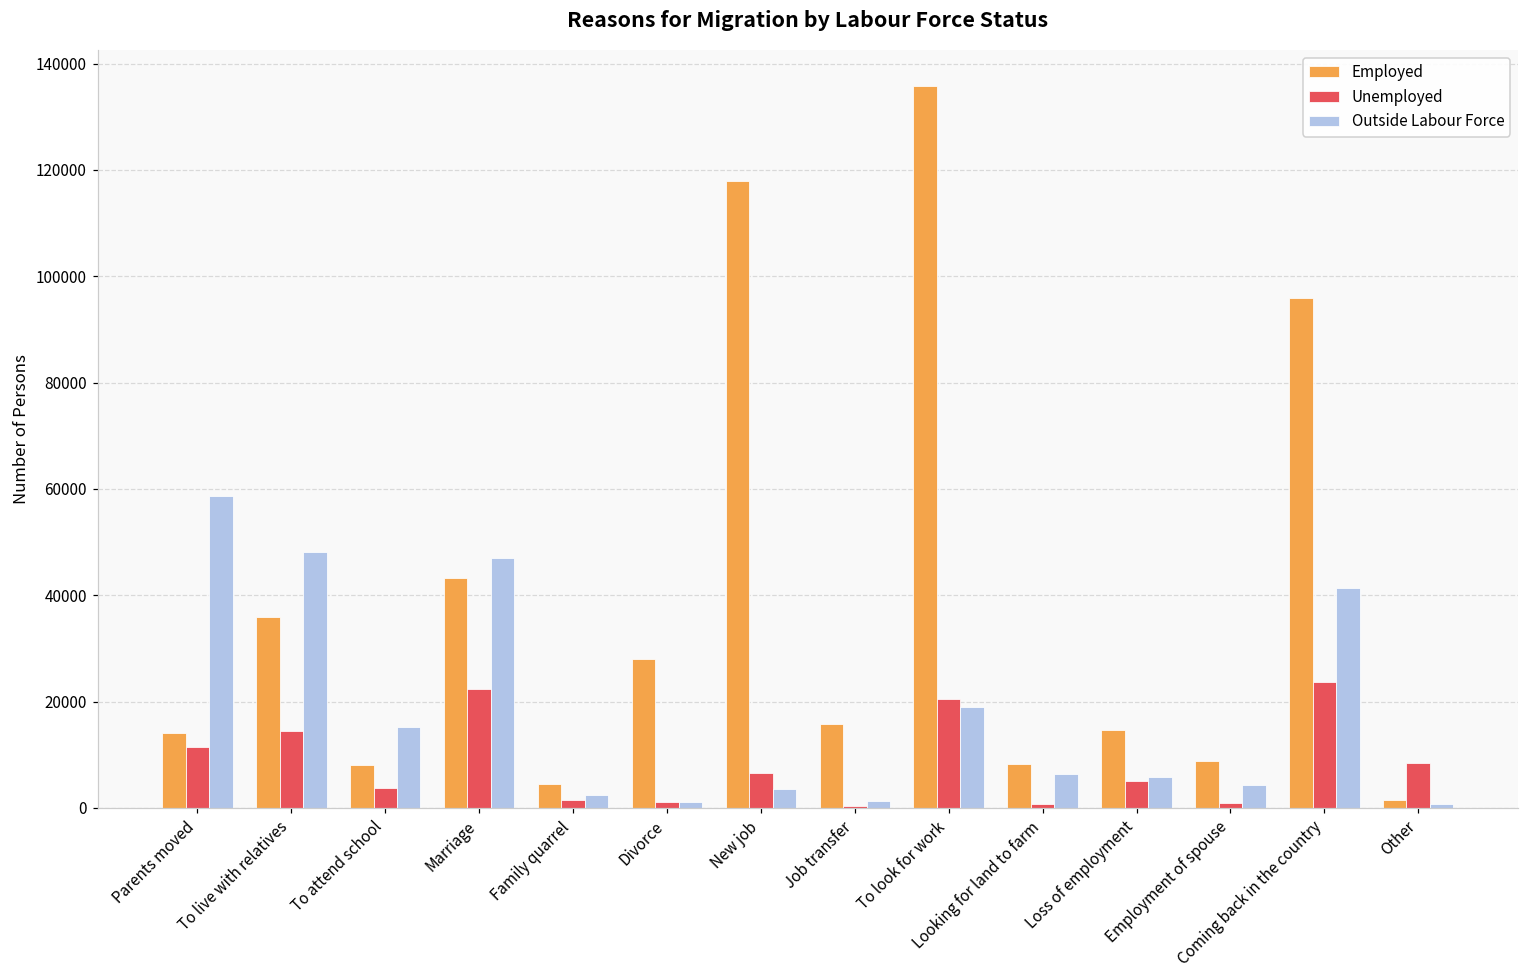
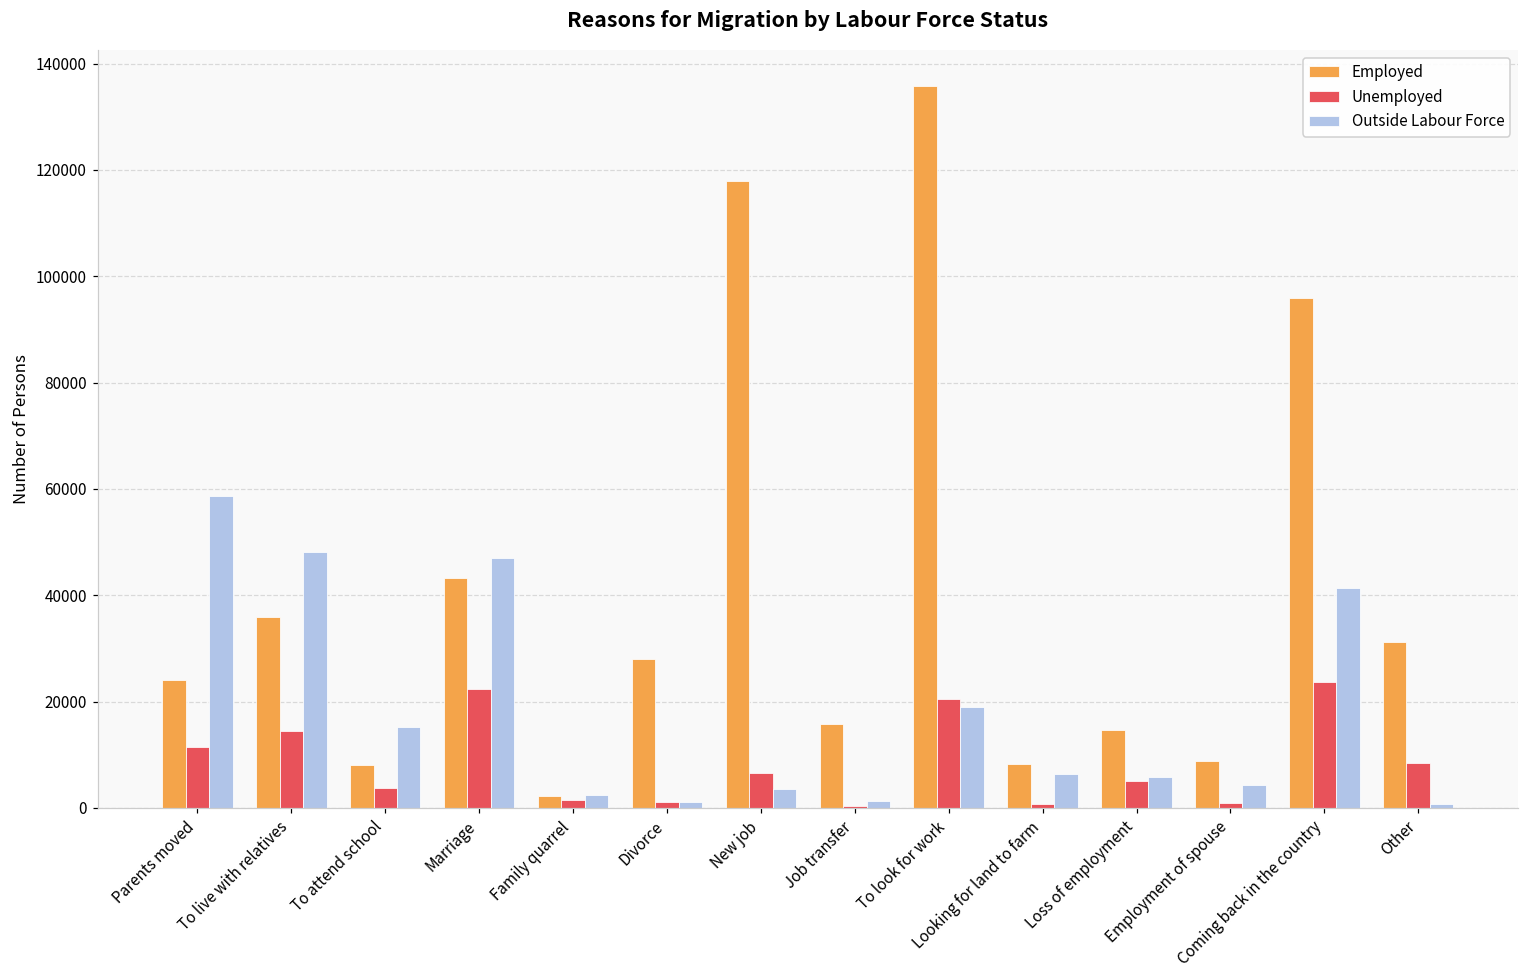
Employed, Parents moved: 14000 -> 24000
Employed, Family quarrel: 4000 -> 2000
Employed, Other: 1000 -> 31000
